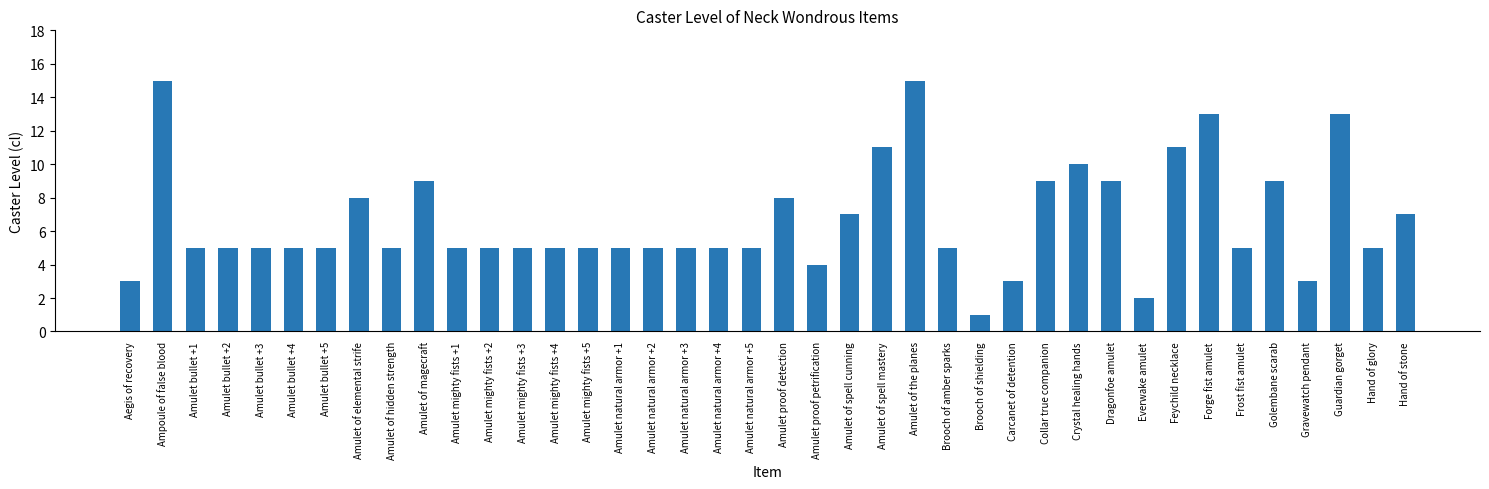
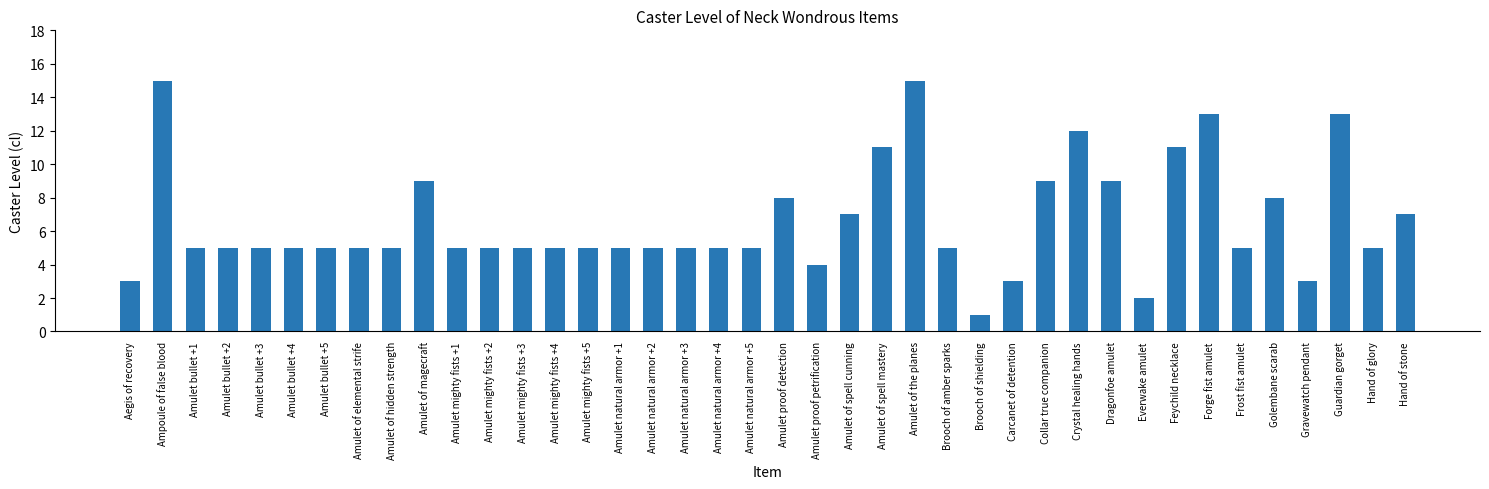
Amulet of elemental strife: 8 -> 5
Crystal healing hands: 10 -> 12
Golembane scarab: 9 -> 8
